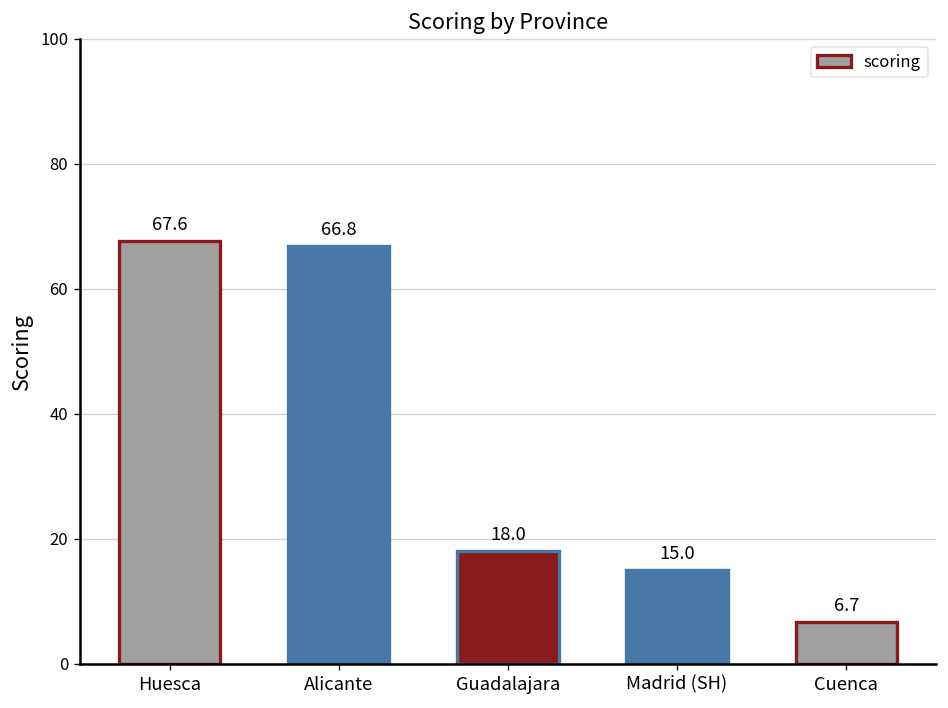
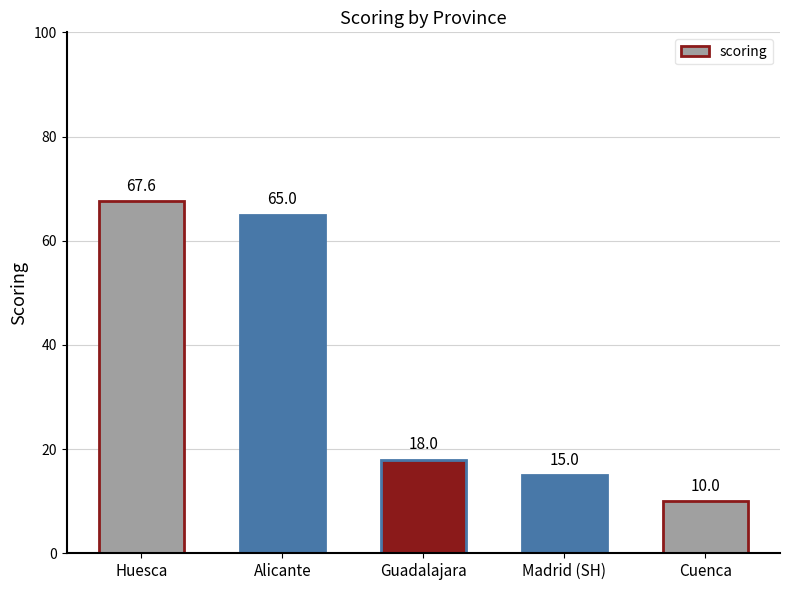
Alicante: 66.8 -> 65.0
Cuenca: 6.7 -> 10.0
